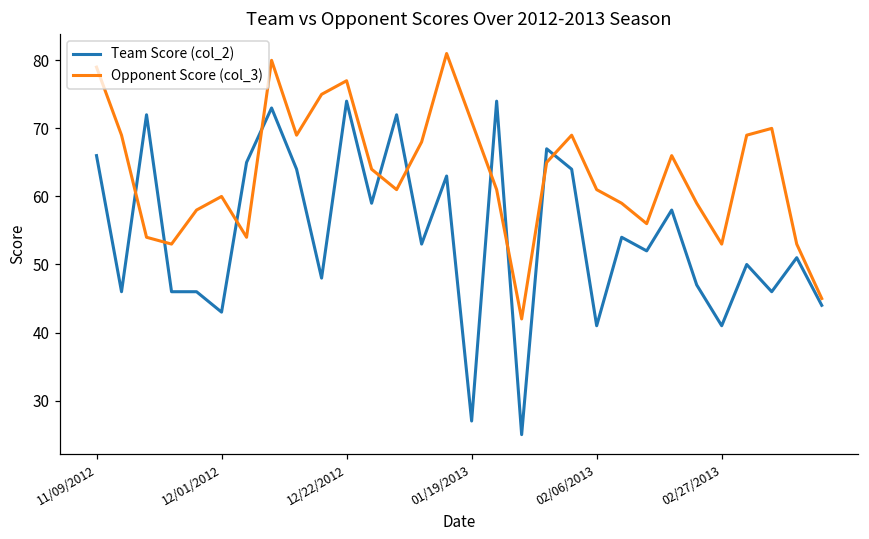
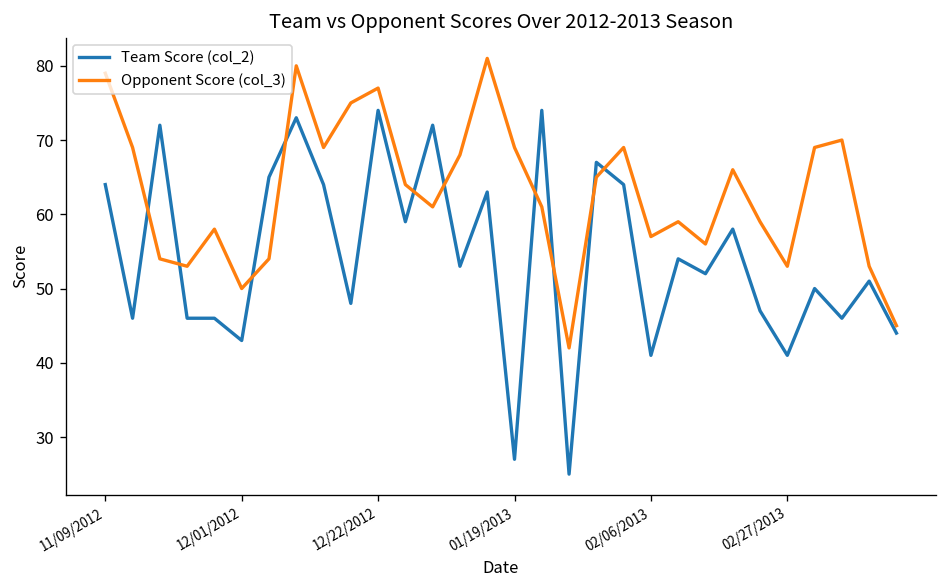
Team Score (col_2), 11/09/2012: 66 -> 64
Opponent Score (col_3), 12/01/2012: 60 -> 50
Opponent Score (col_3), 01/19/2013: 71 -> 69
Opponent Score (col_3), 02/06/2013: 61 -> 57
